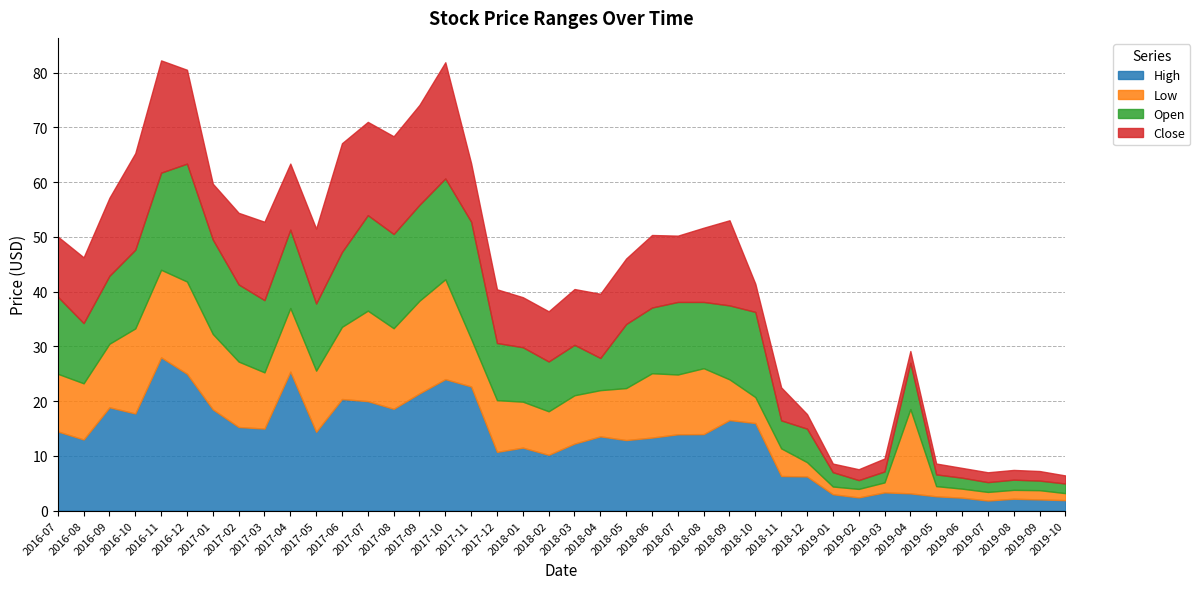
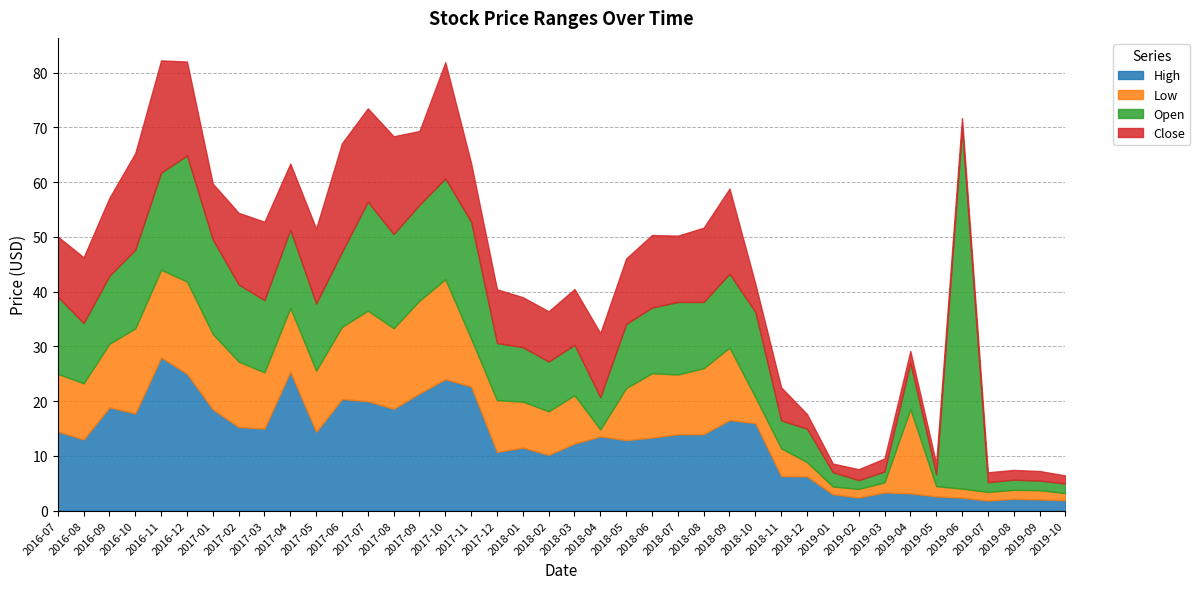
Open, 2016-12: 22 -> 23
Open, 2017-07: 17 -> 20
Close, 2017-09: 18 -> 13
Low, 2018-04: 8 -> 1
Low, 2018-09: 7 -> 13
Open, 2019-06: 2 -> 66
